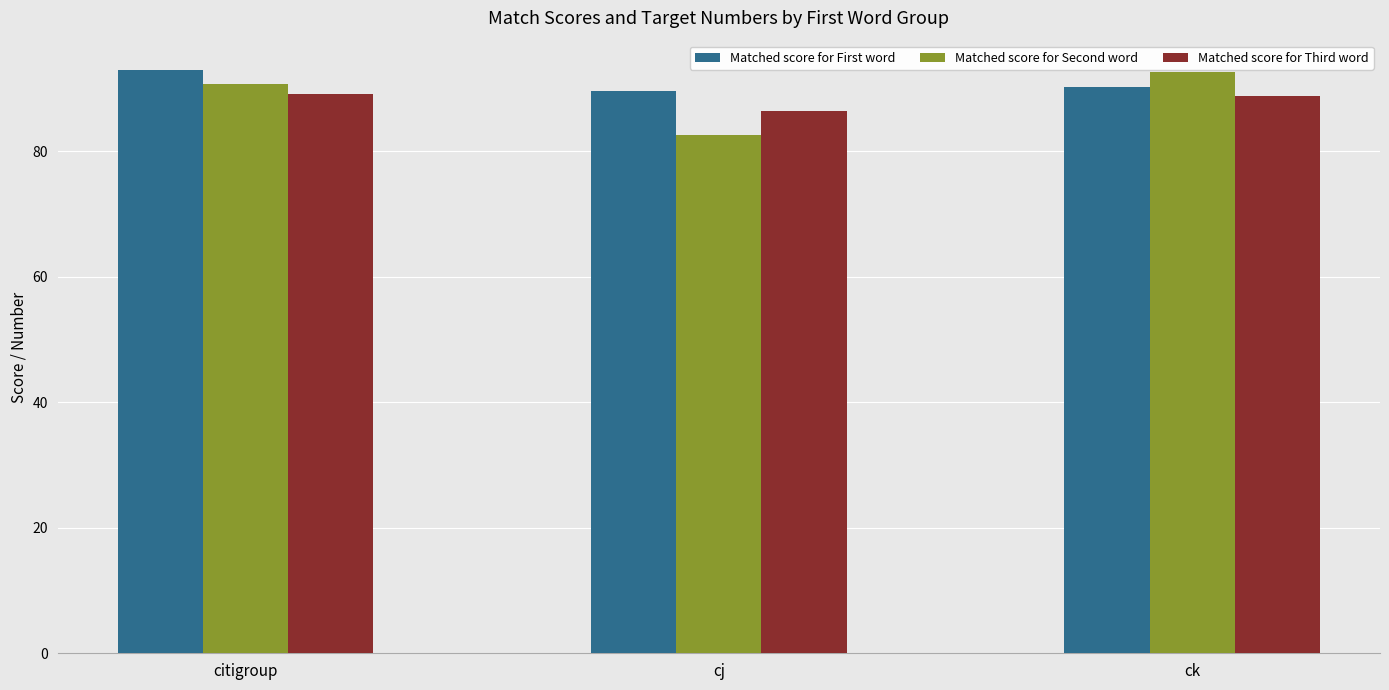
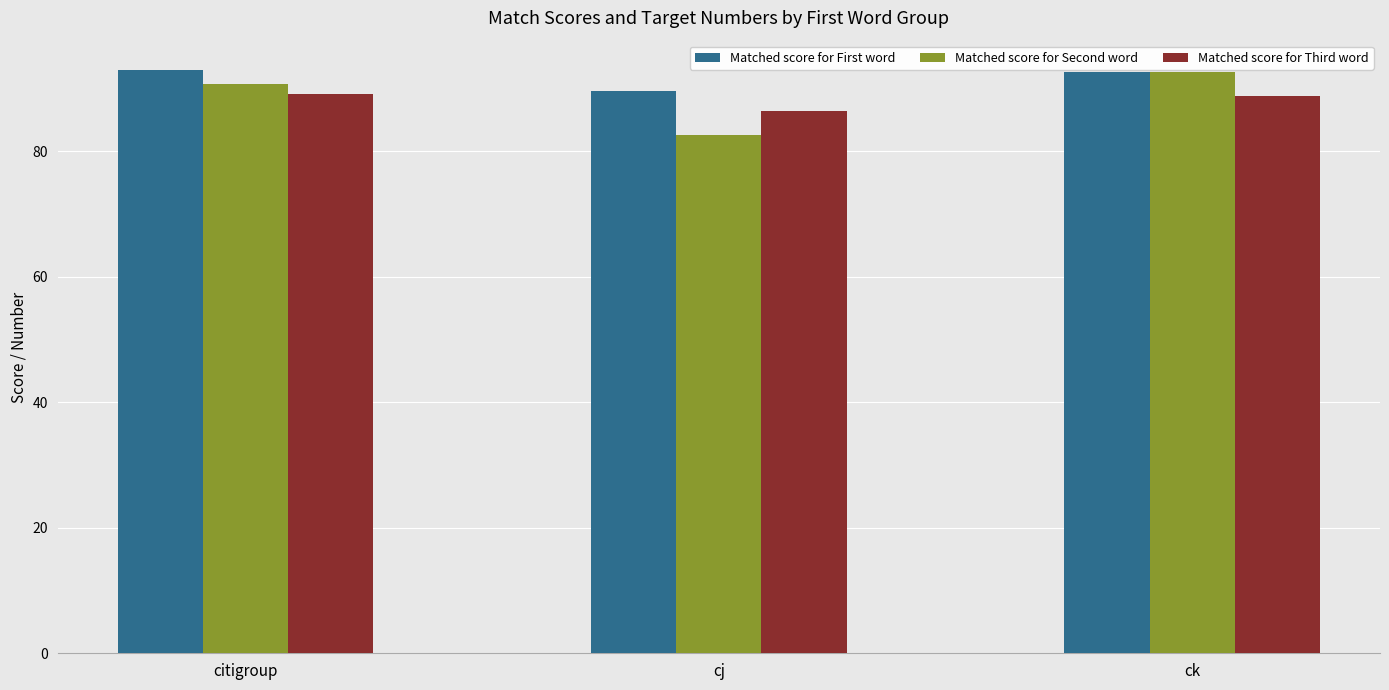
Matched score for First word, ck: 90 -> 93
